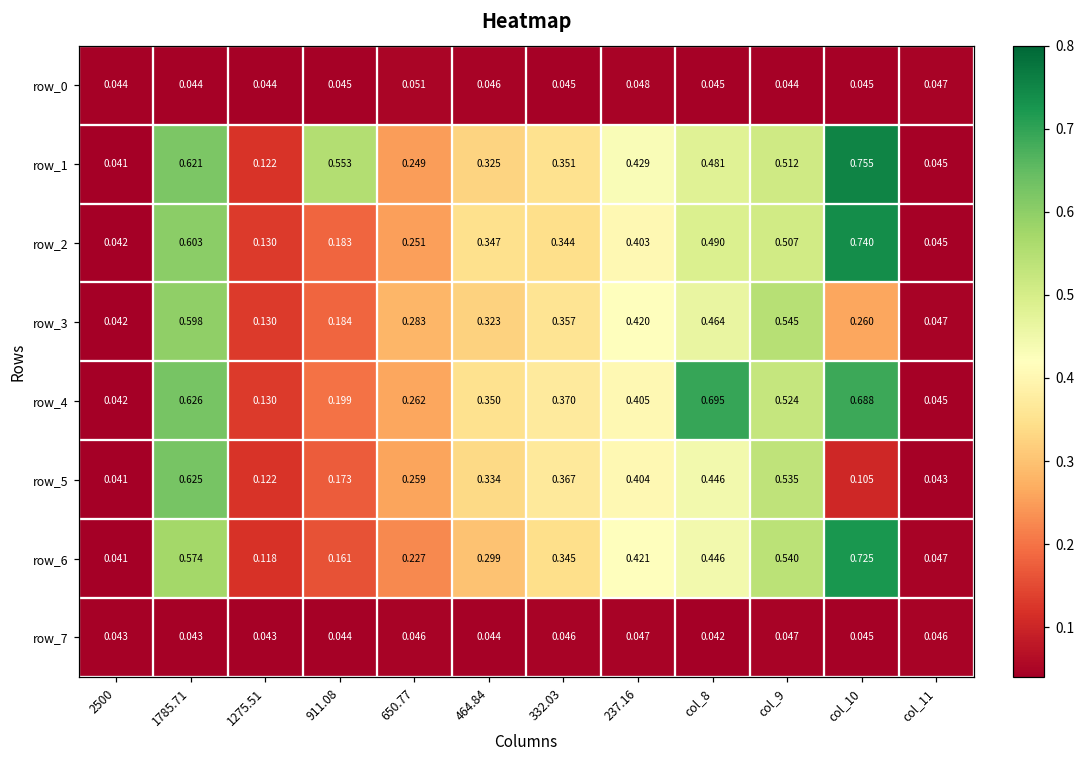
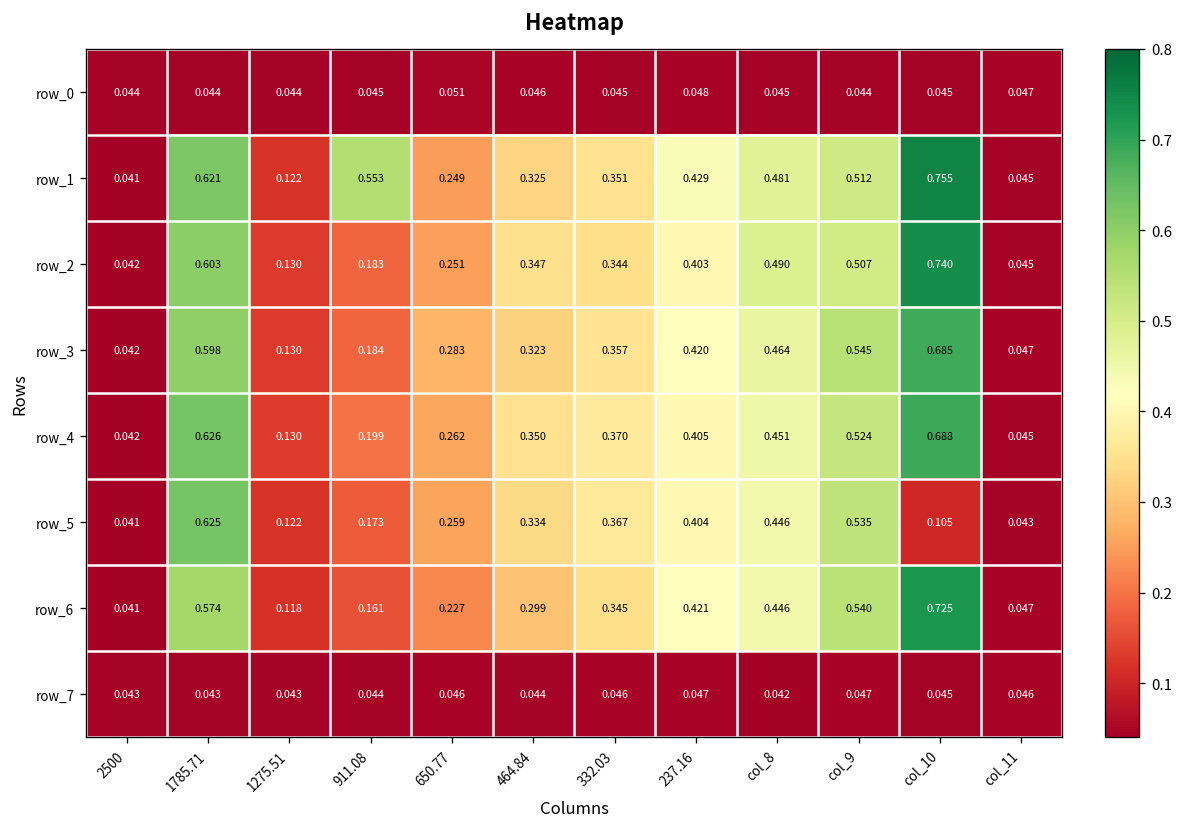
row_3, col_10: 0.260 -> 0.685
row_4, col_8: 0.695 -> 0.451
